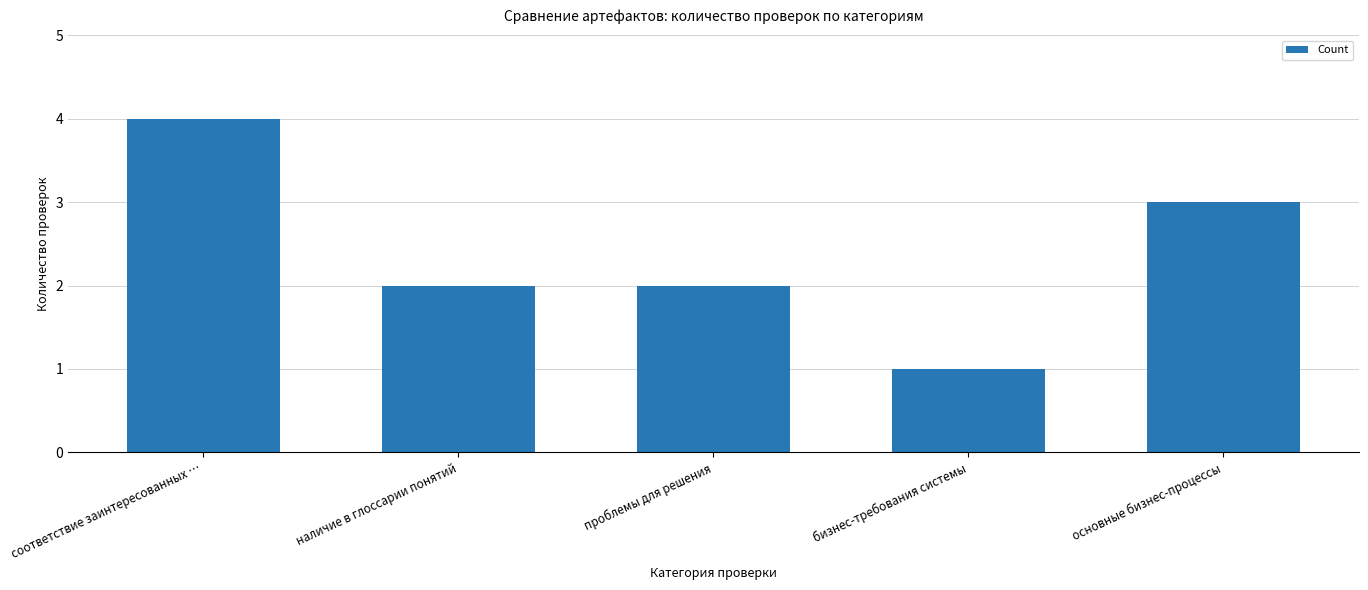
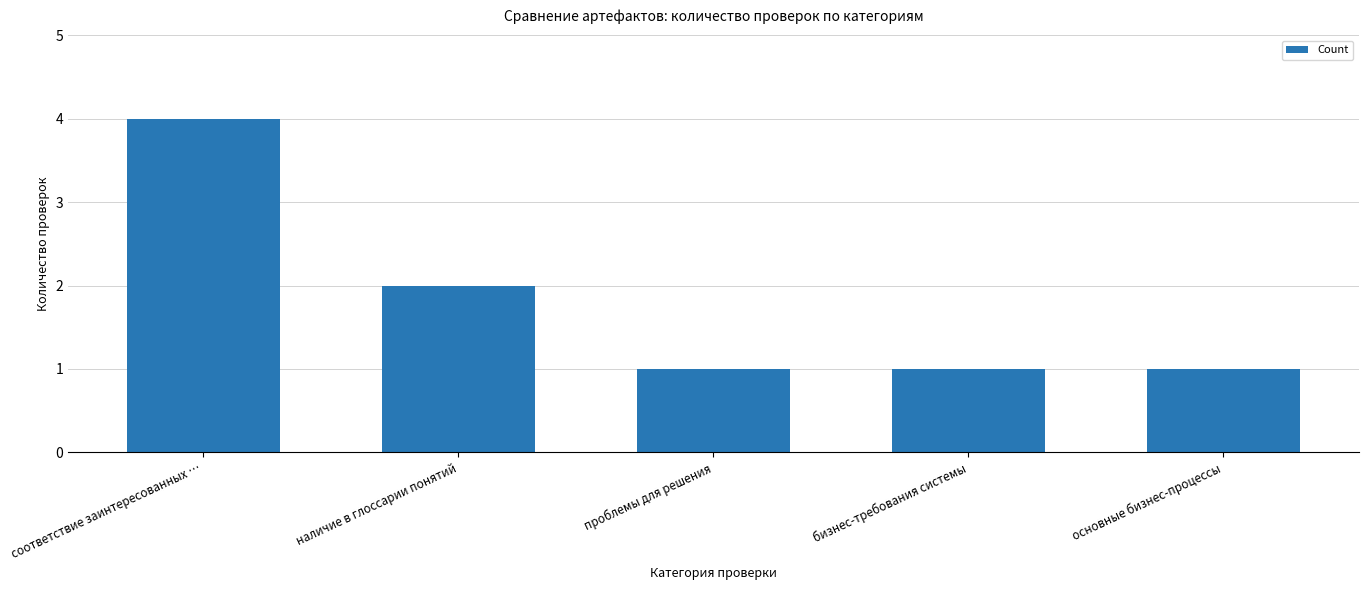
проблемы для решения: 2 -> 1
основные бизнес-процессы: 3 -> 1
